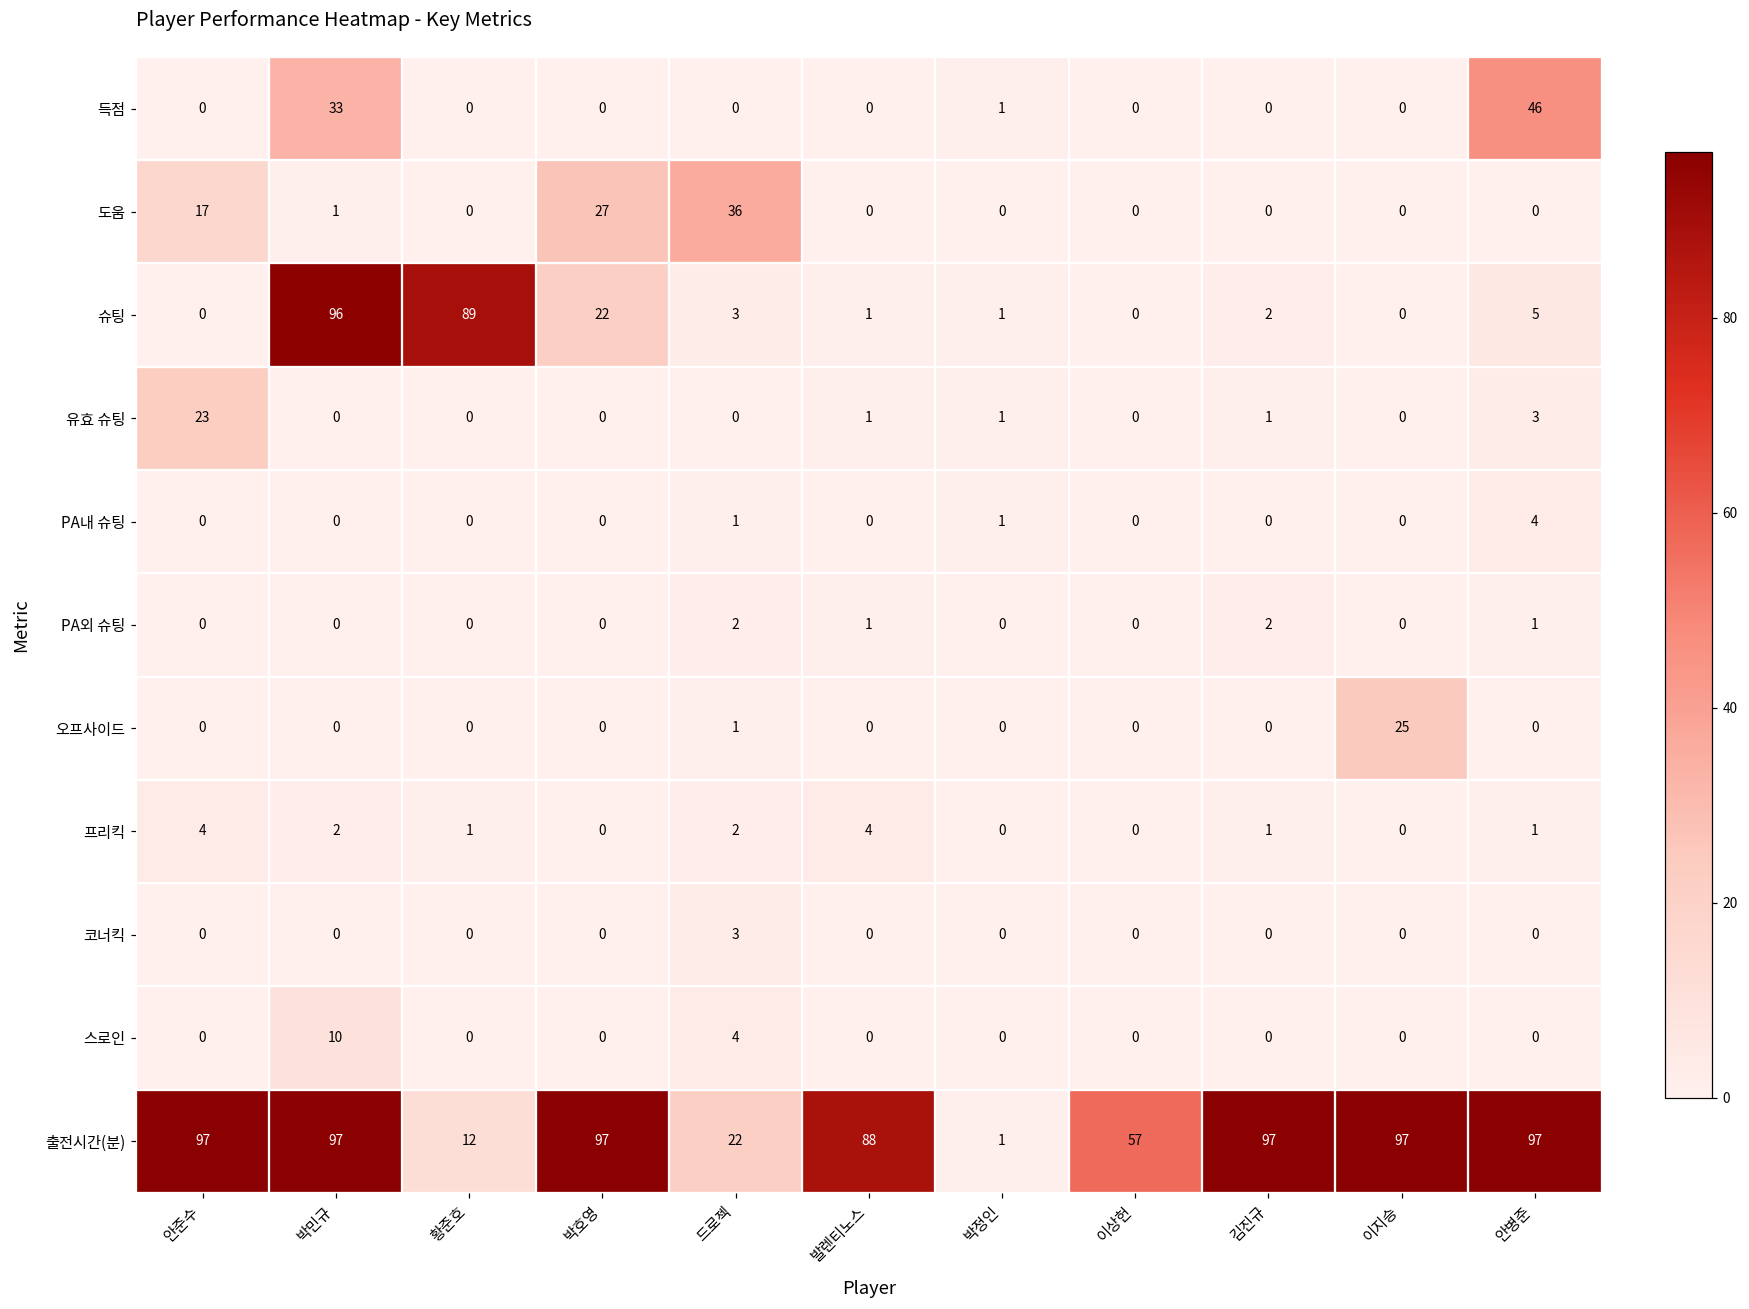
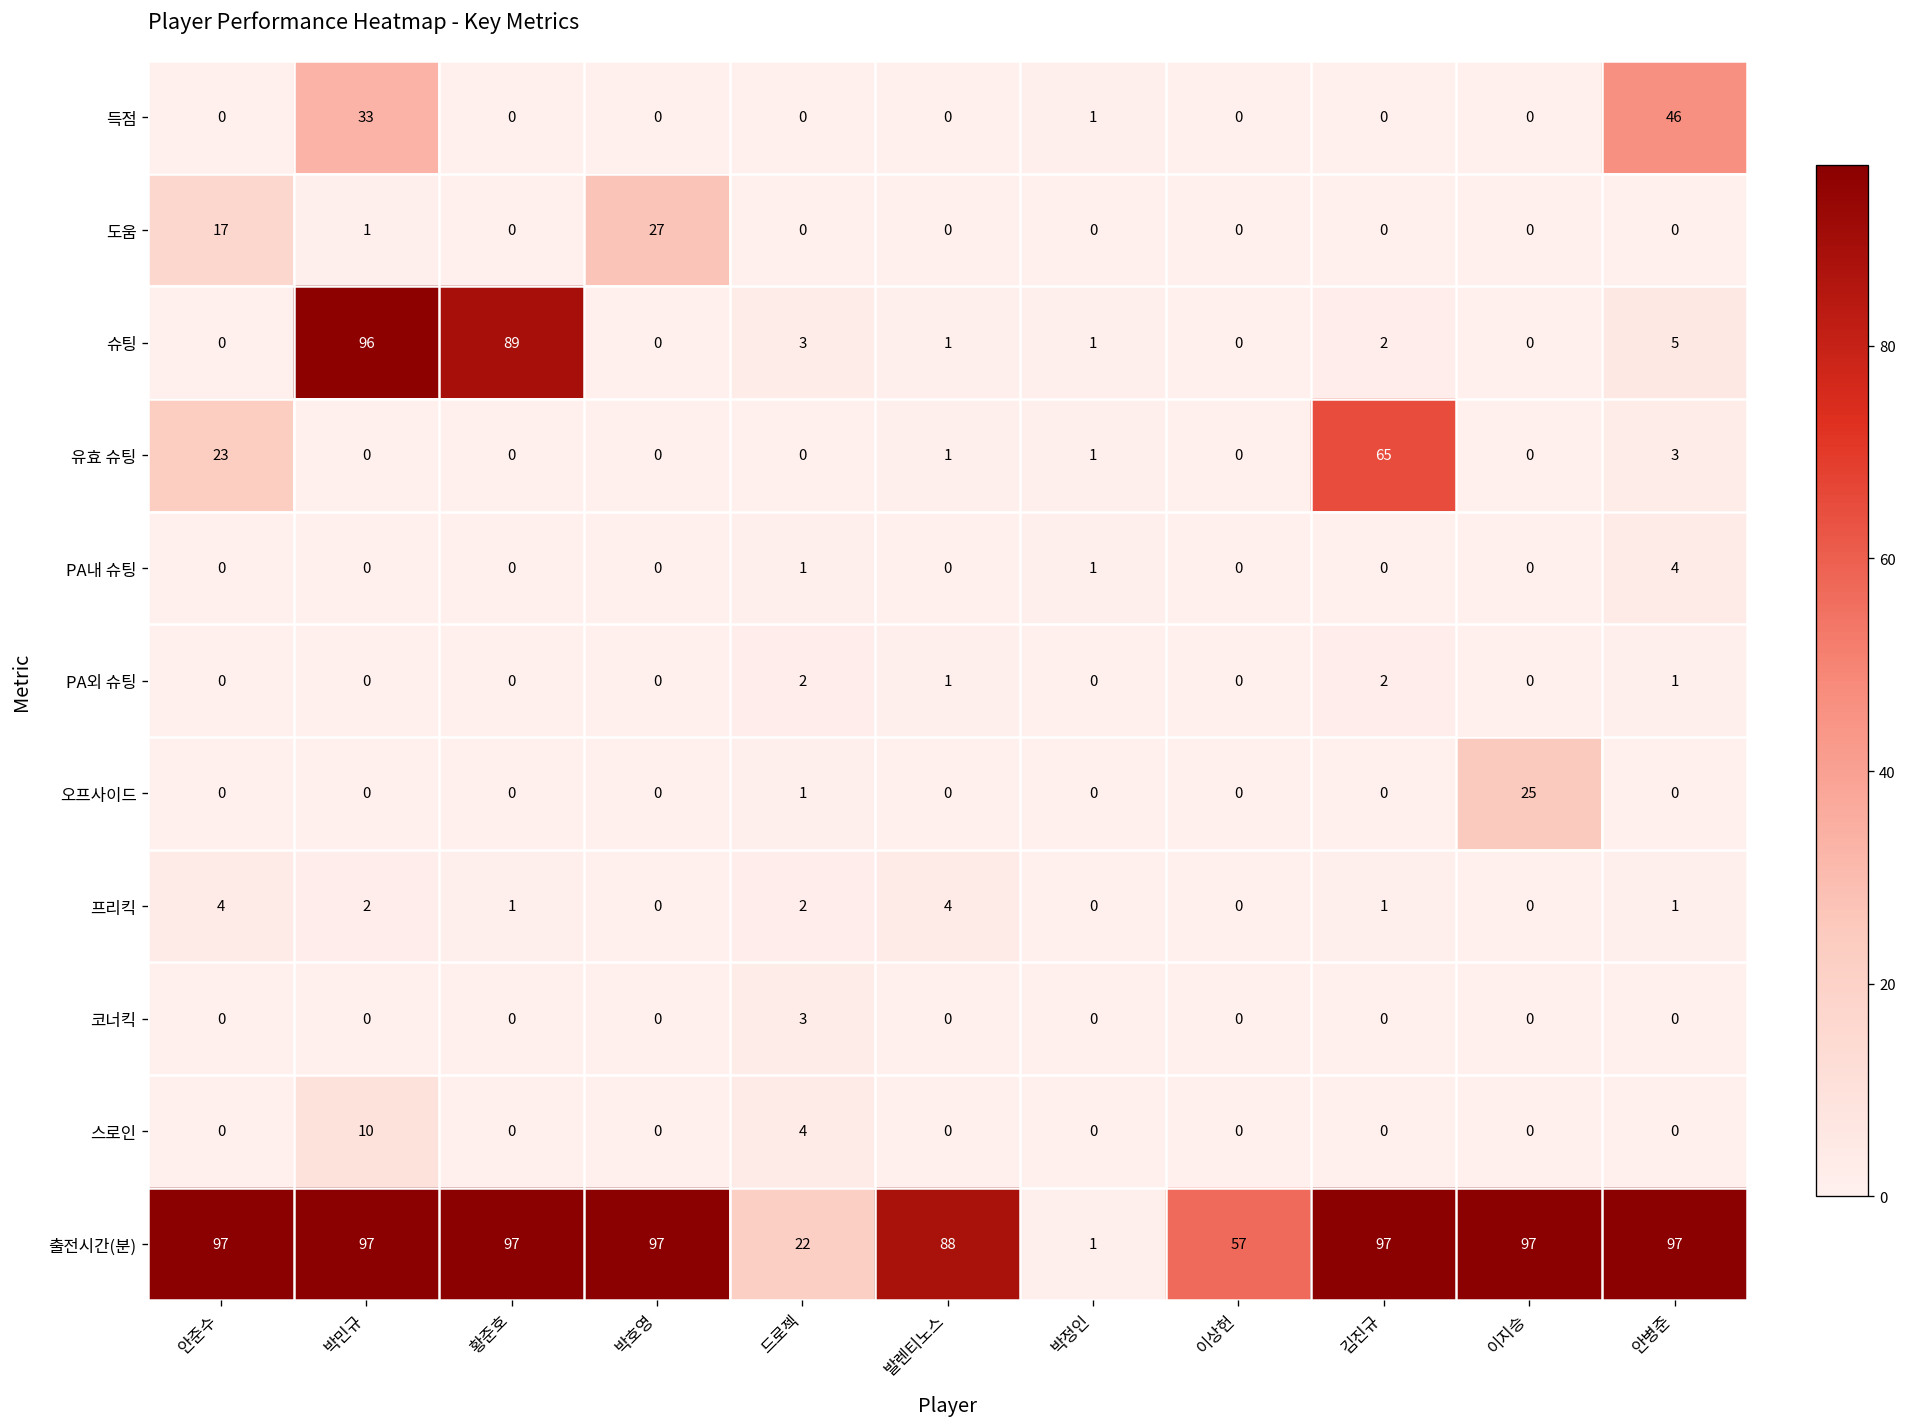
도움, 드로젝: 36 -> 0
슈팅, 박호영: 22 -> 0
유효 슈팅, 김진규: 1 -> 65
출전시간(분), 황준호: 12 -> 97
